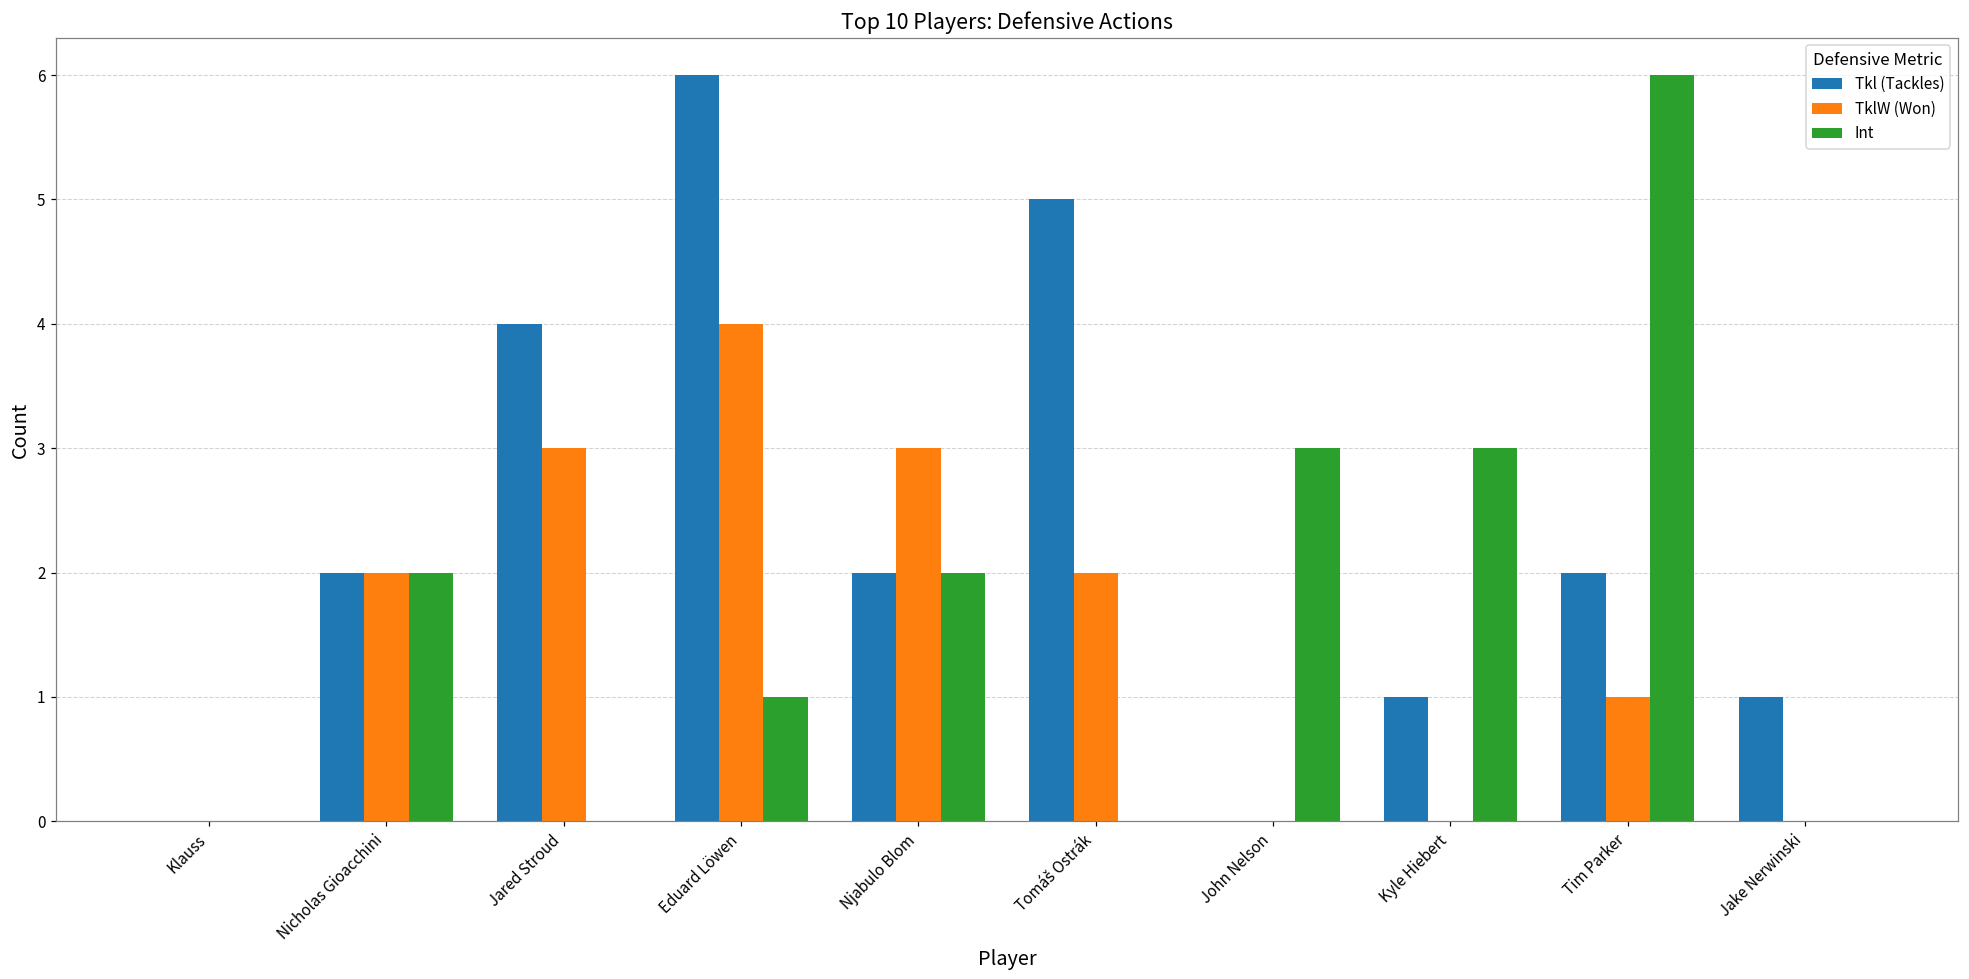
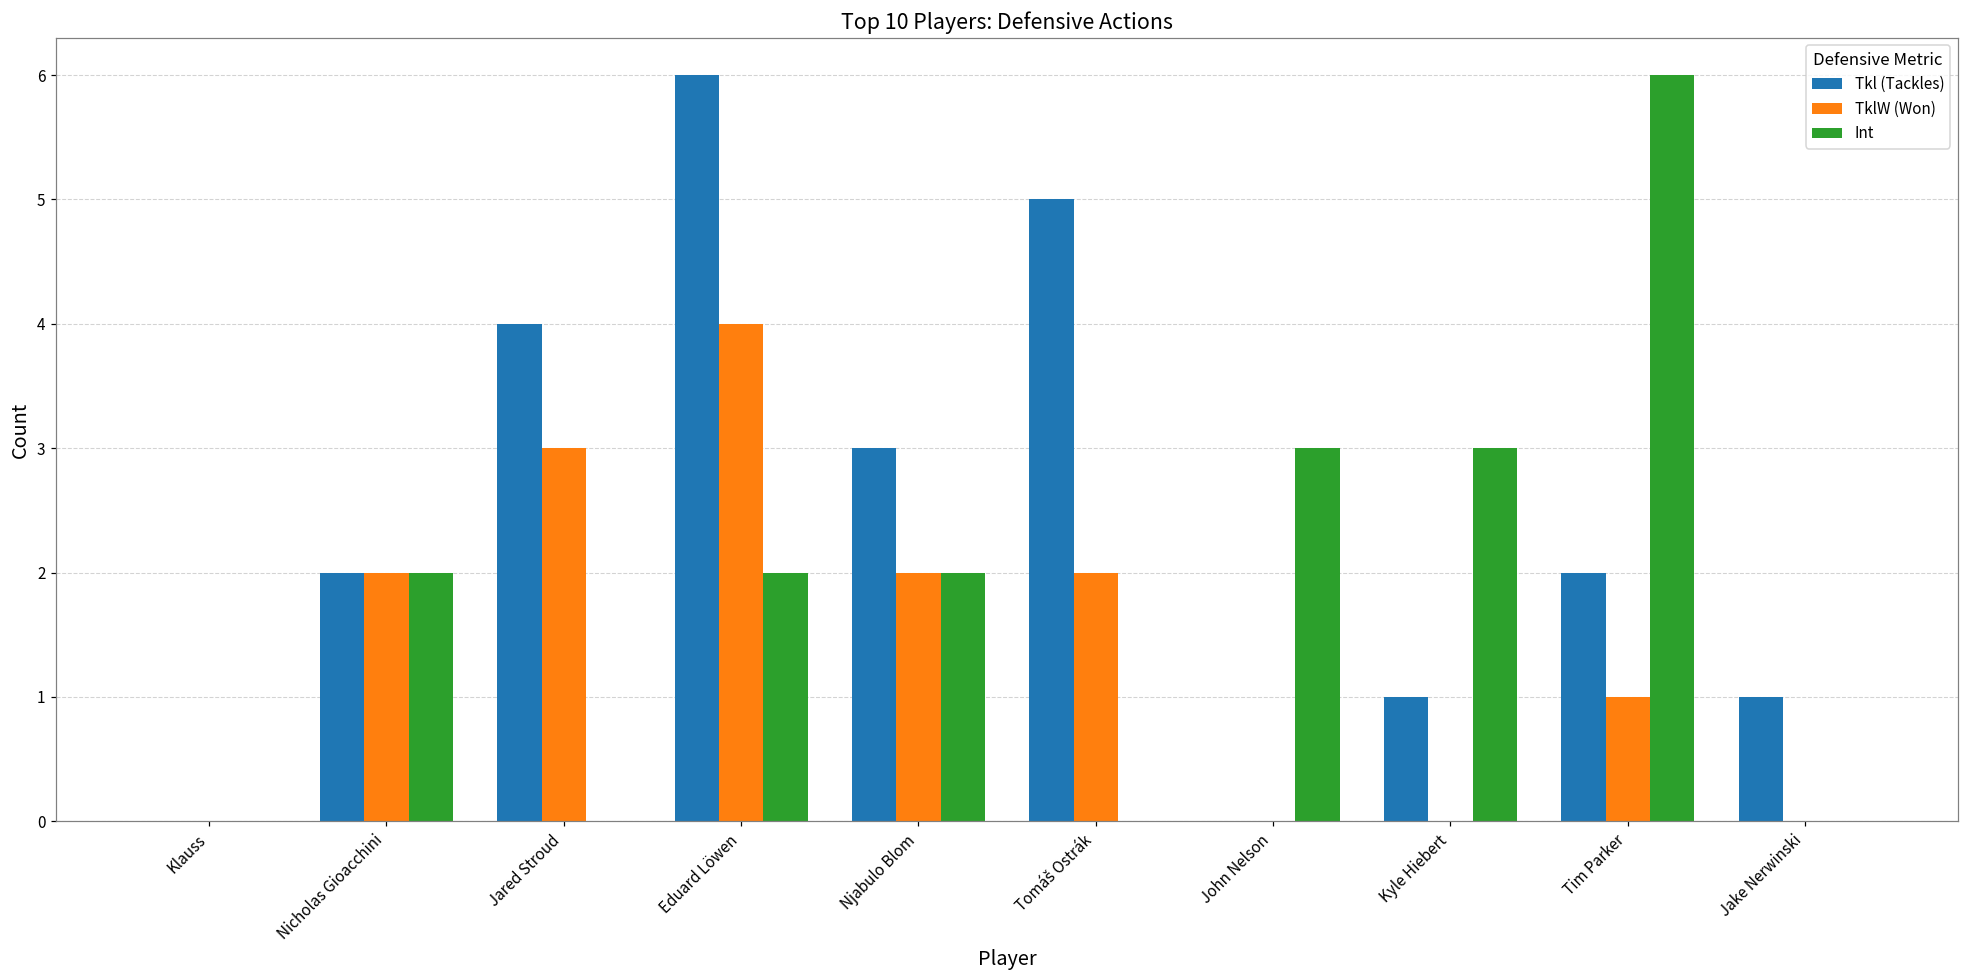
Int, Eduard Löwen: 1 -> 2
Tkl (Tackles), Njabulo Blom: 2 -> 3
TklW (Won), Njabulo Blom: 3 -> 2
